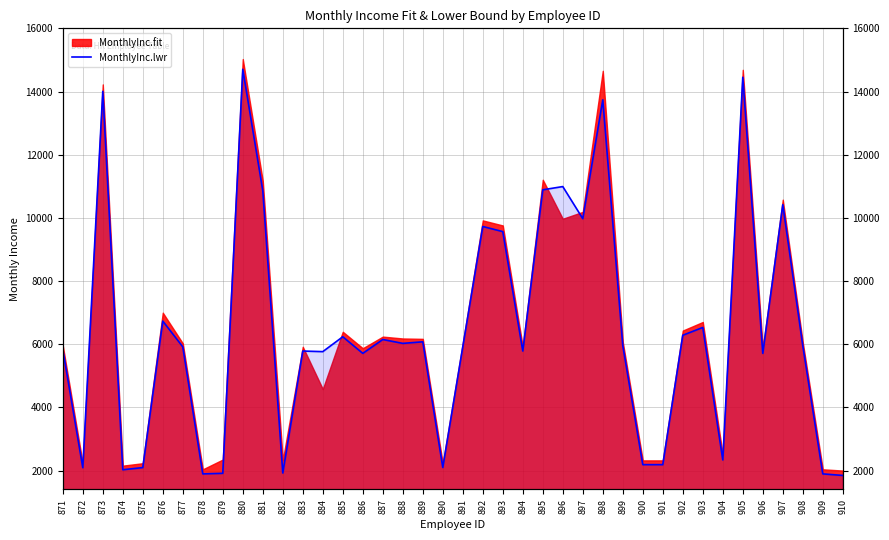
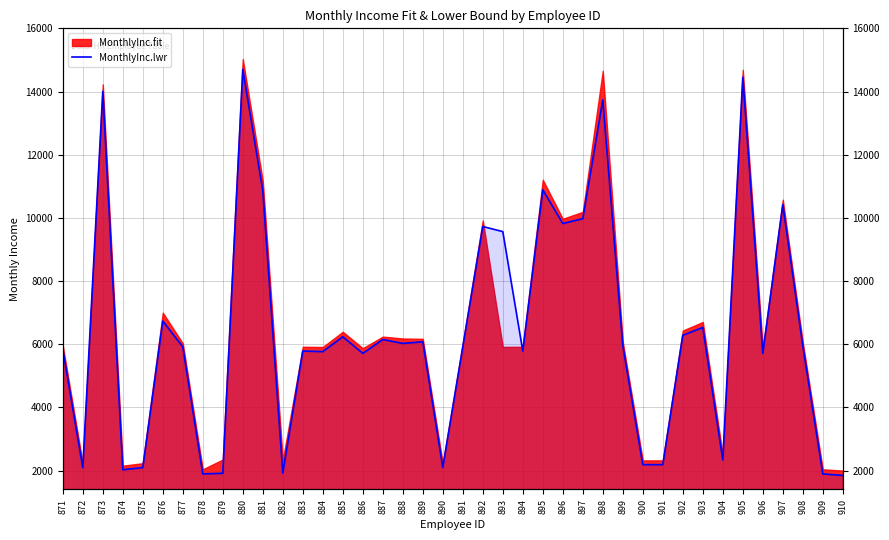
MonthlyInc.fit, 884: 4600 -> 5900
MonthlyInc.fit, 893: 9800 -> 5900
MonthlyInc.lwr, 896: 11000 -> 9800
